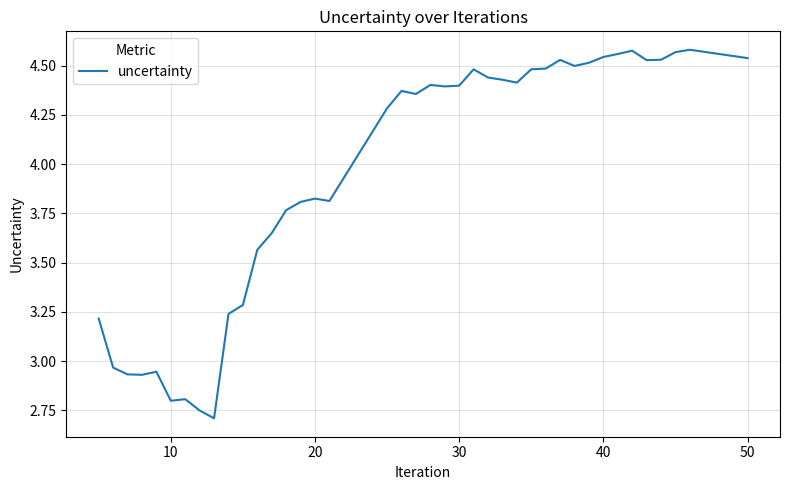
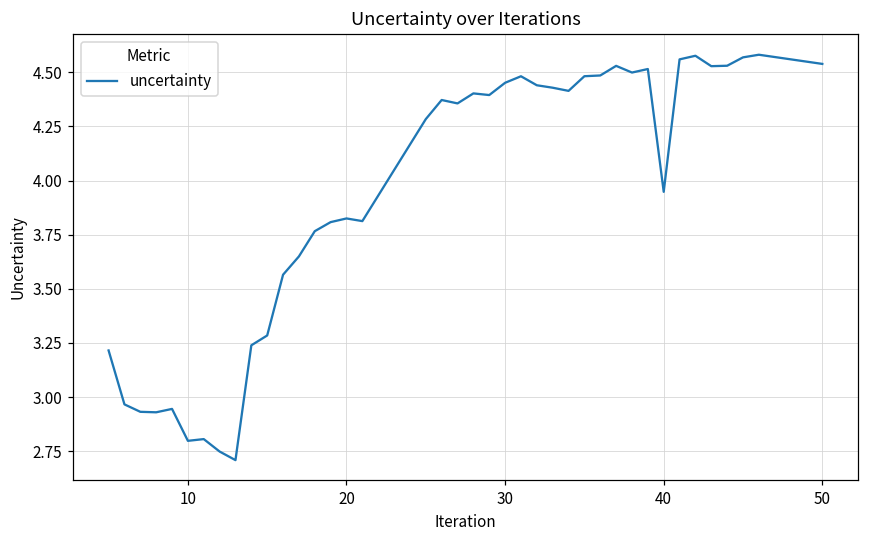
30: 4.40 -> 4.45
40: 4.54 -> 3.95
